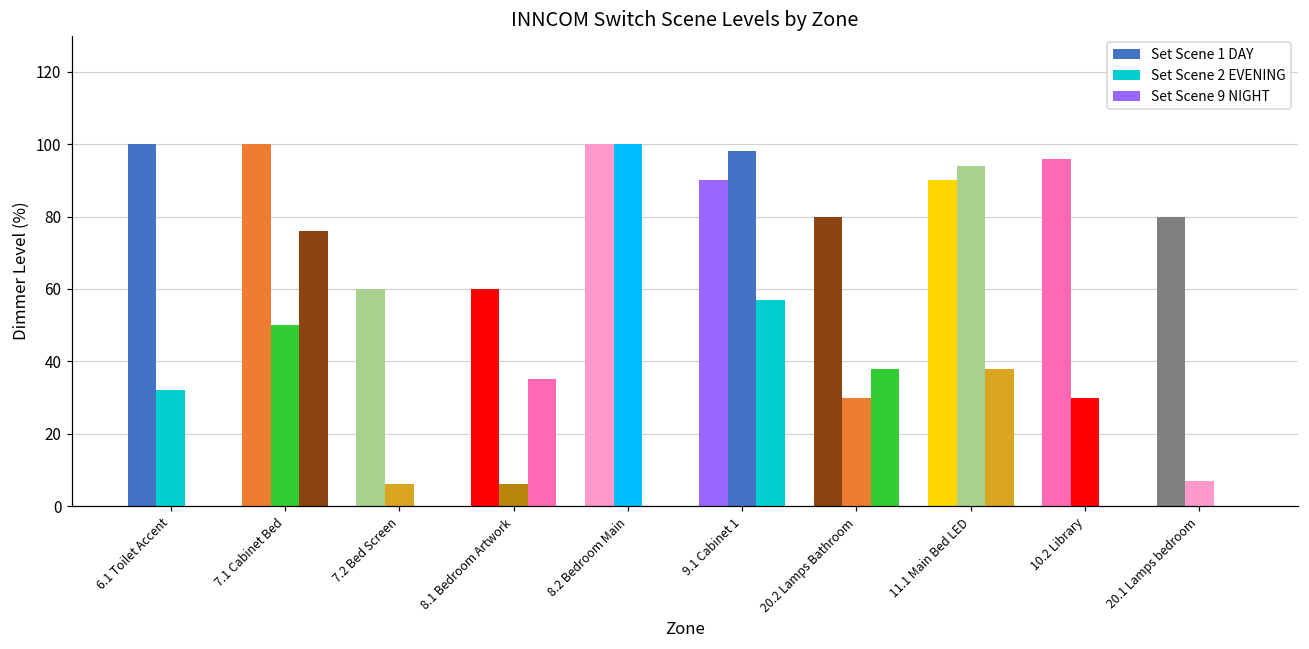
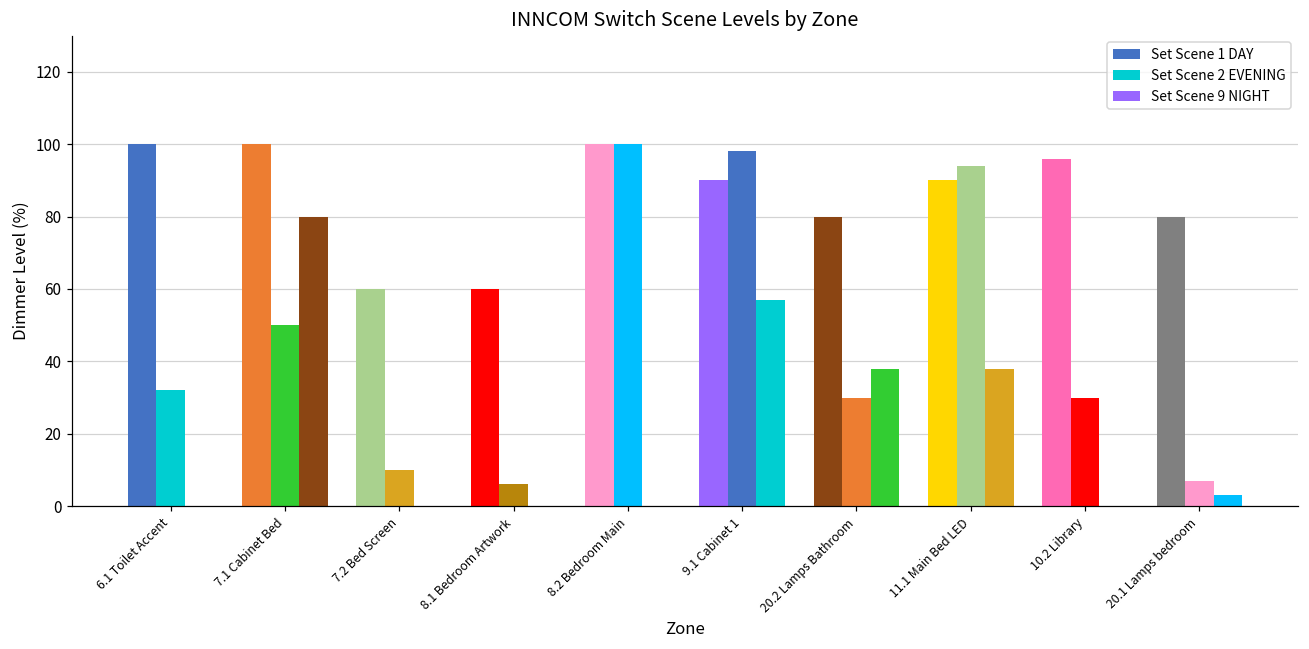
Set Scene 9 NIGHT, 7.1 Cabinet Bed: 76 -> 80
Set Scene 2 EVENING, 7.2 Bed Screen: 6 -> 10
Set Scene 9 NIGHT, 8.1 Bedroom Artwork: 35 -> 0
Set Scene 9 NIGHT, 20.1 Lamps bedroom: 0 -> 3
